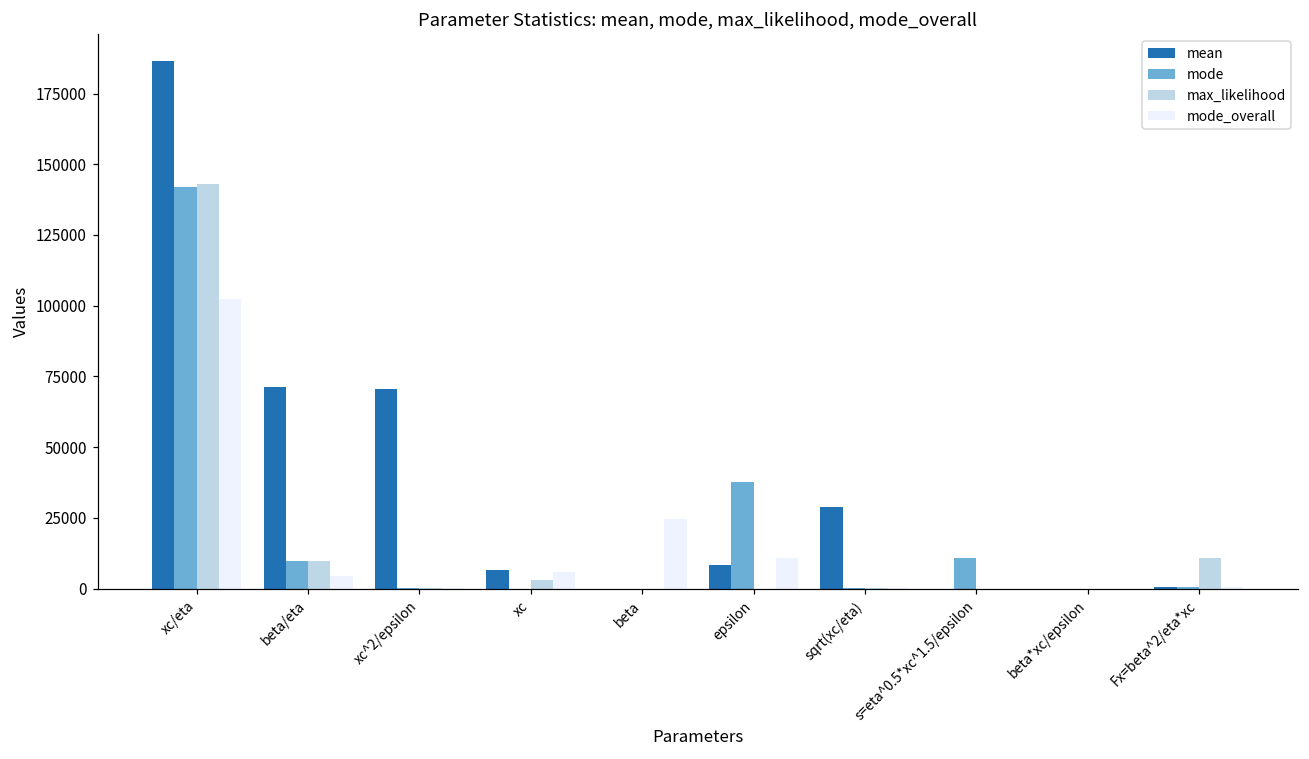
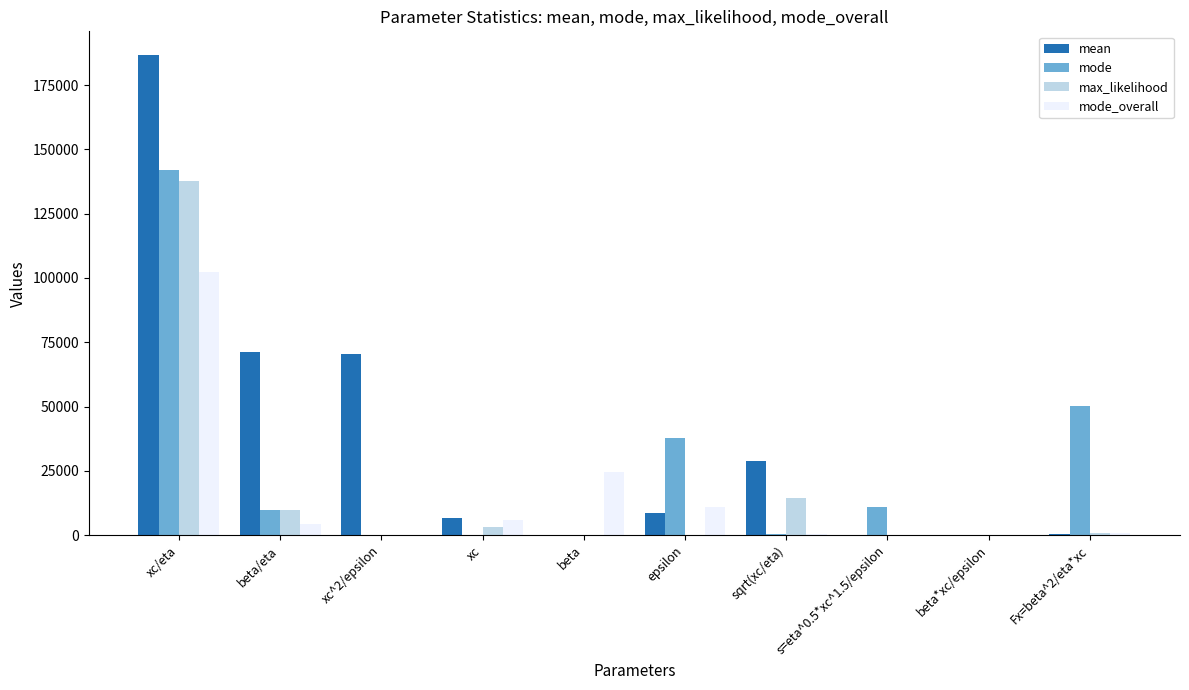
max_likelihood, xc/eta: 143000 -> 138000
max_likelihood, sqrt(xc/eta): 0 -> 14000
mode, Fx=beta^2/eta*xc: 1000 -> 50000
max_likelihood, Fx=beta^2/eta*xc: 11000 -> 1000
